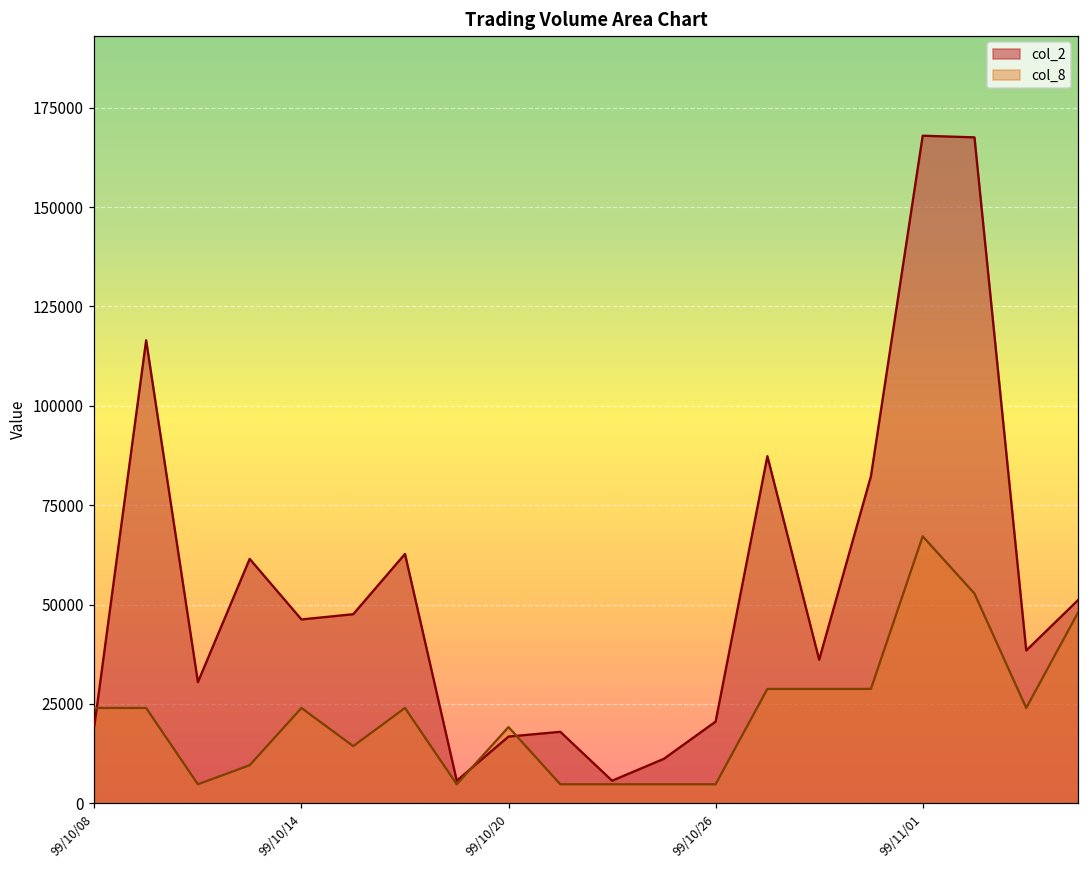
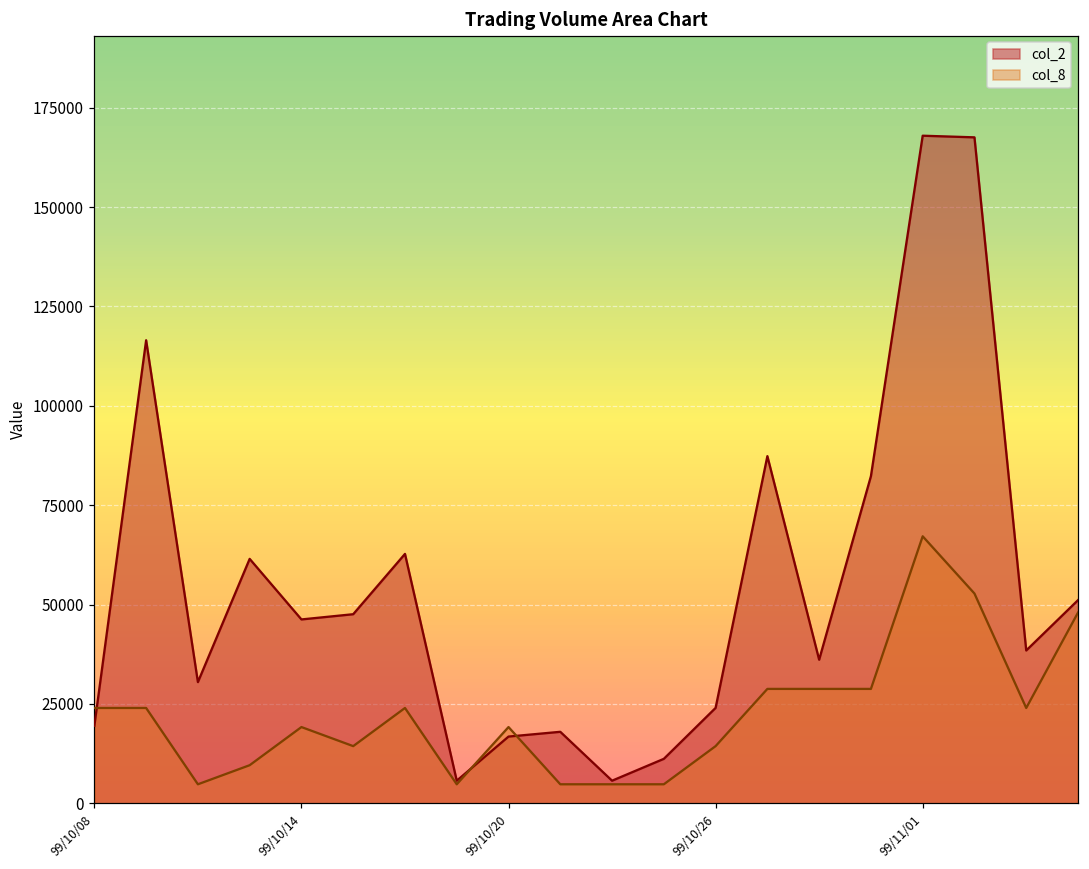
col_8, 99/10/14: 24000 -> 19000
col_2, 99/10/26: 21000 -> 24000
col_8, 99/10/26: 5000 -> 14000
